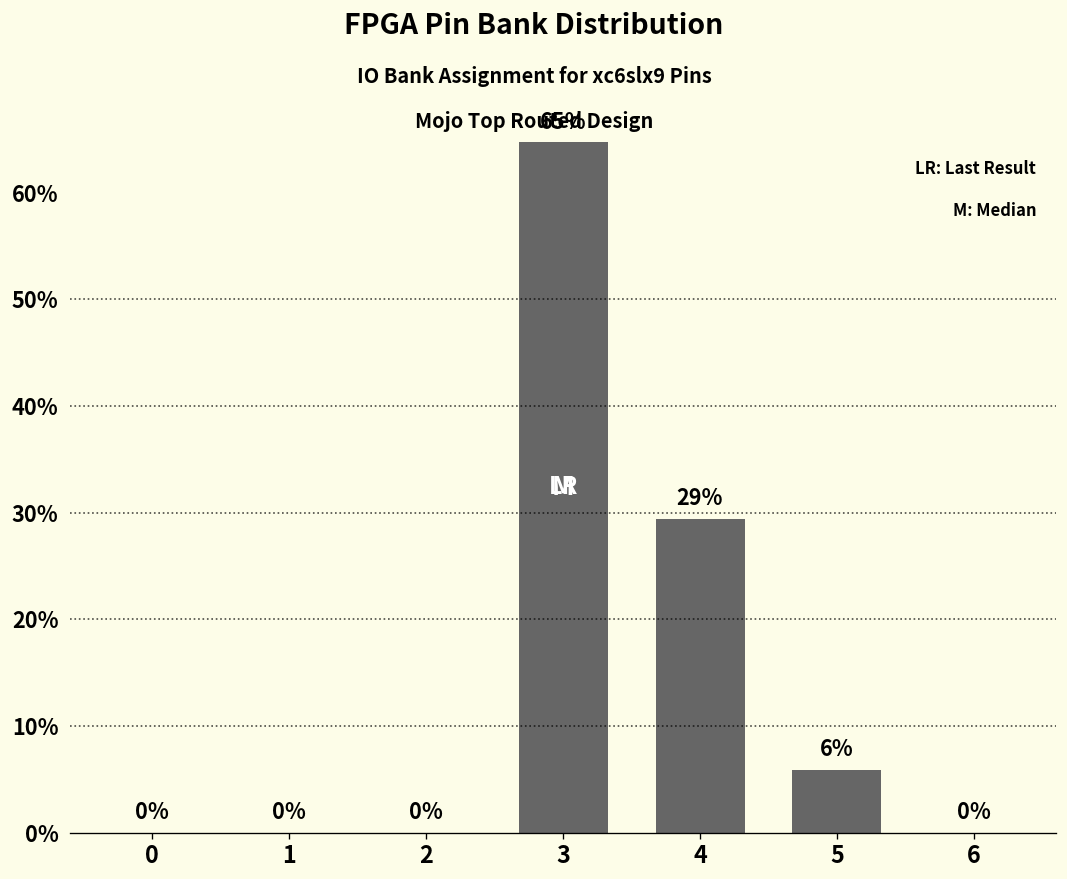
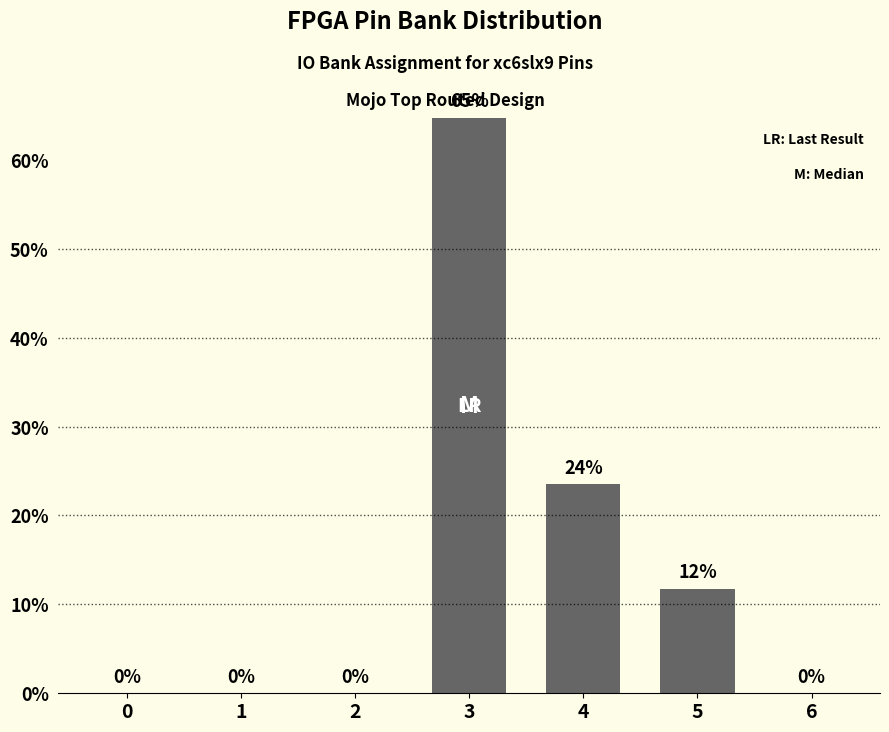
4: 29% -> 24%
5: 6% -> 12%
